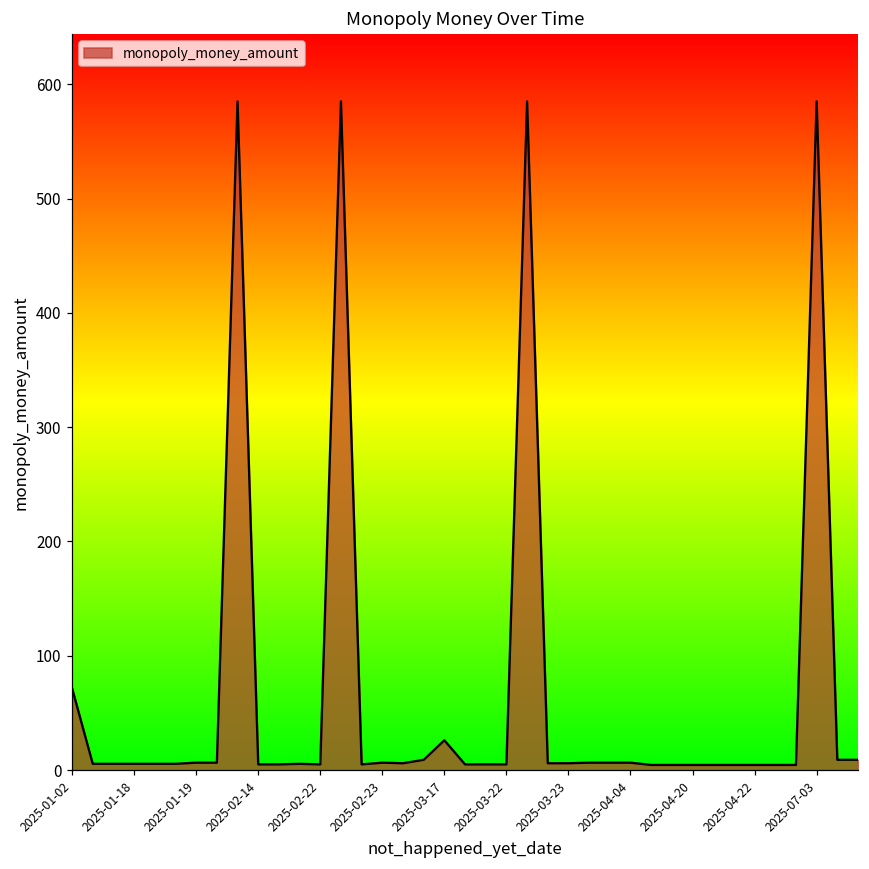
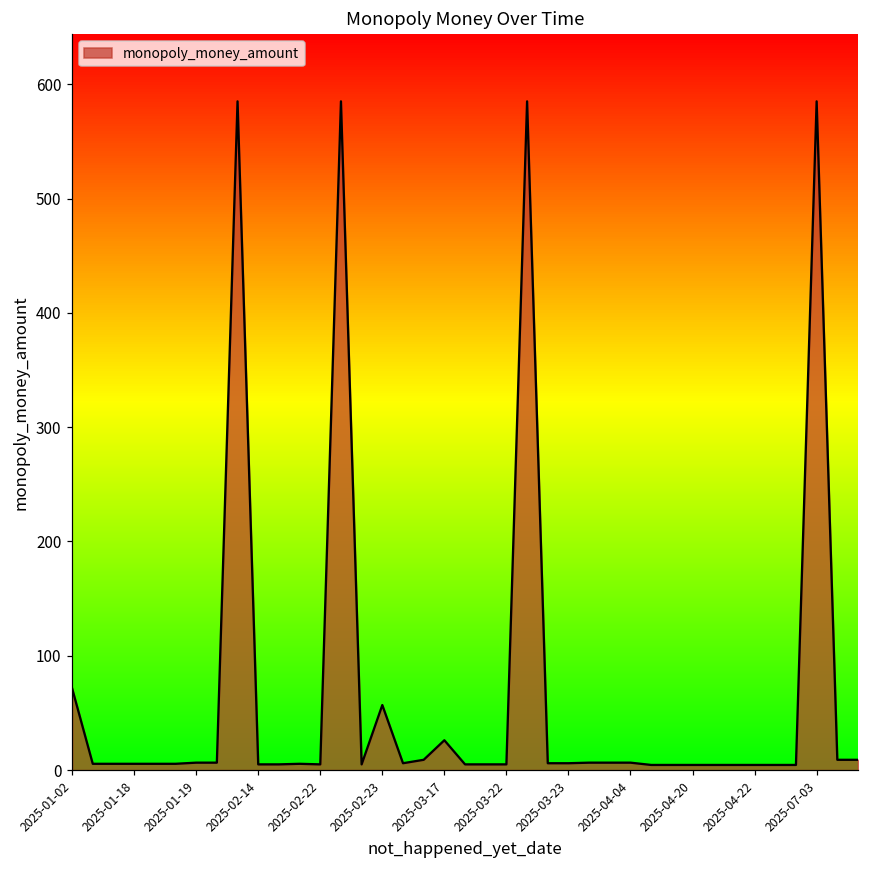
2025-02-23: 7 -> 57
